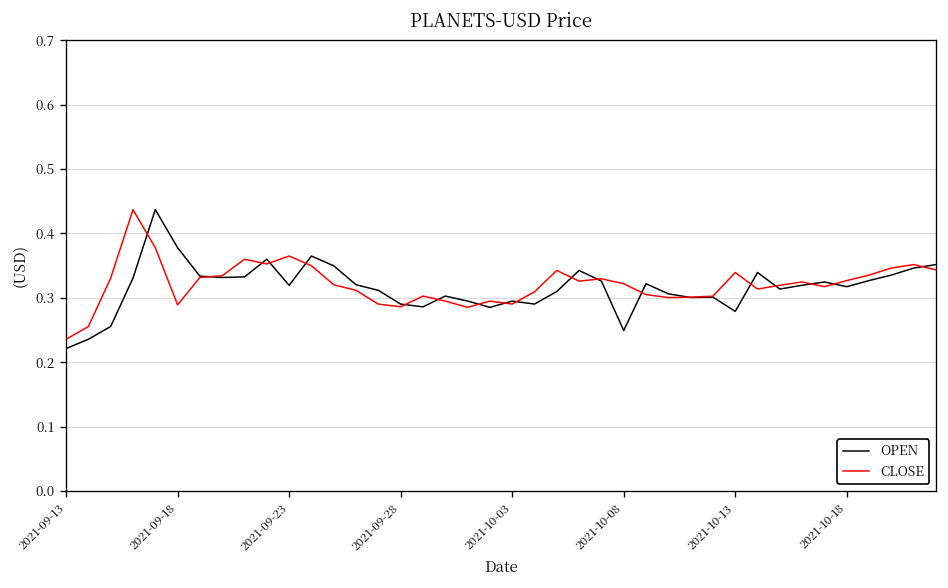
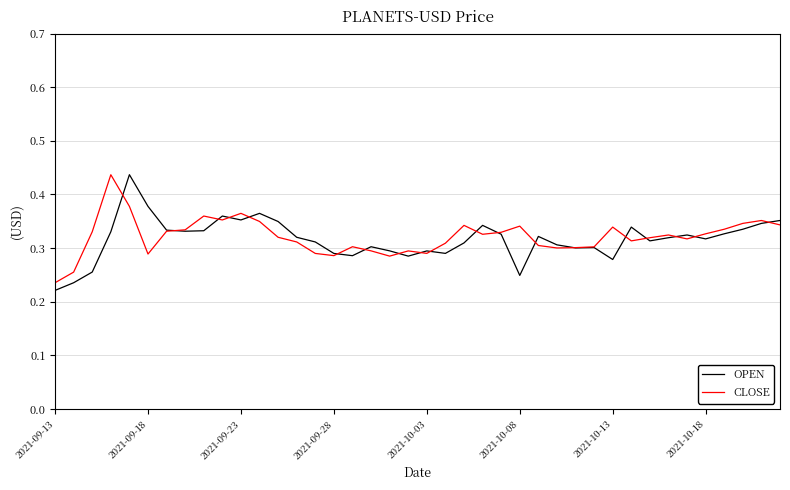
OPEN, 2021-09-23: 0.32 -> 0.35
CLOSE, 2021-10-08: 0.32 -> 0.34
